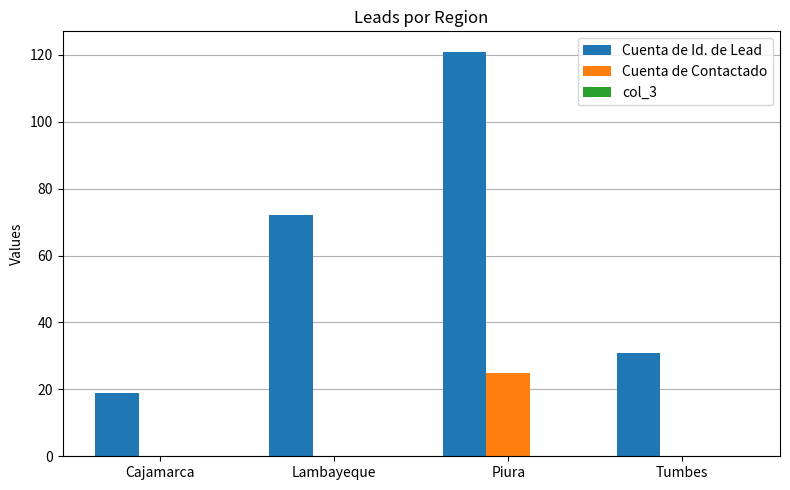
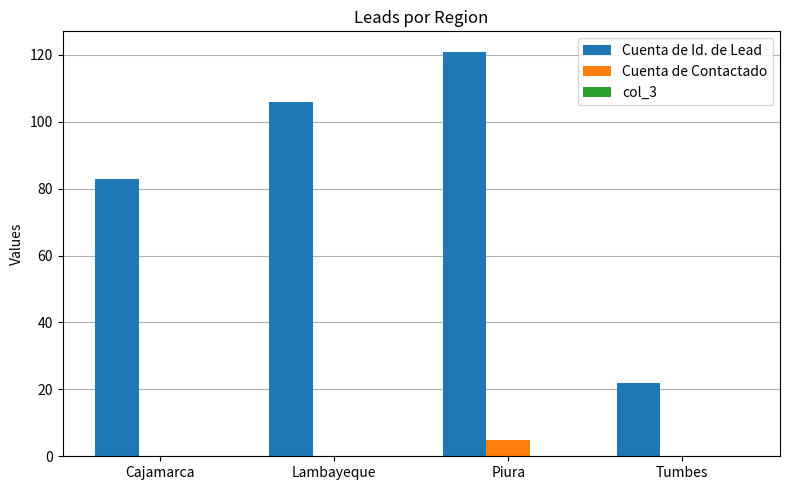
Cuenta de Id. de Lead, Cajamarca: 19 -> 83
Cuenta de Id. de Lead, Lambayeque: 72 -> 106
Cuenta de Contactado, Piura: 25 -> 5
Cuenta de Id. de Lead, Tumbes: 31 -> 22
